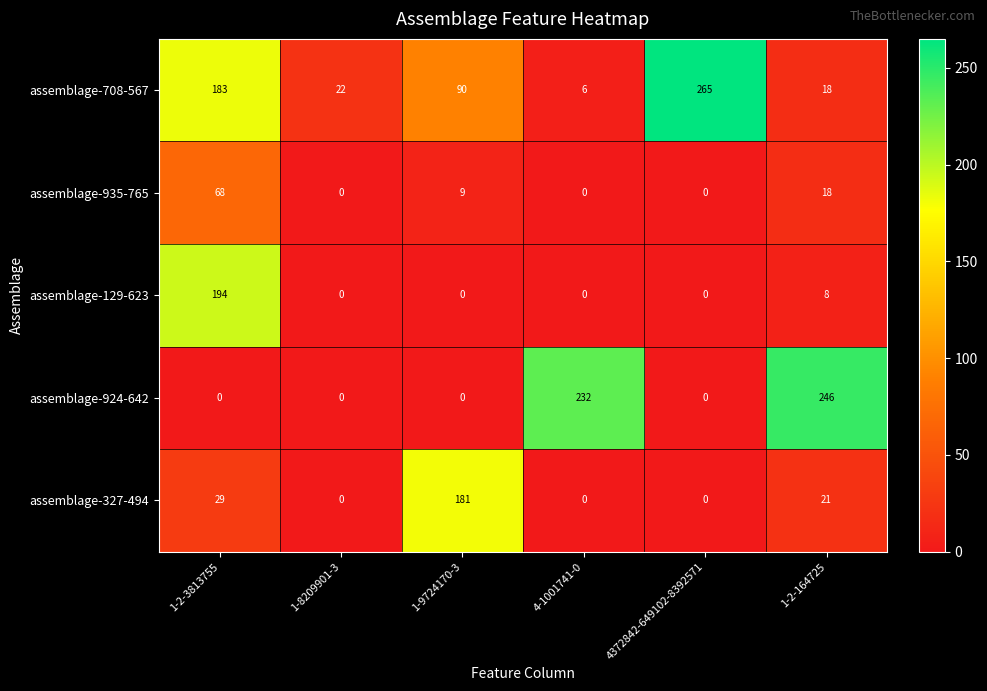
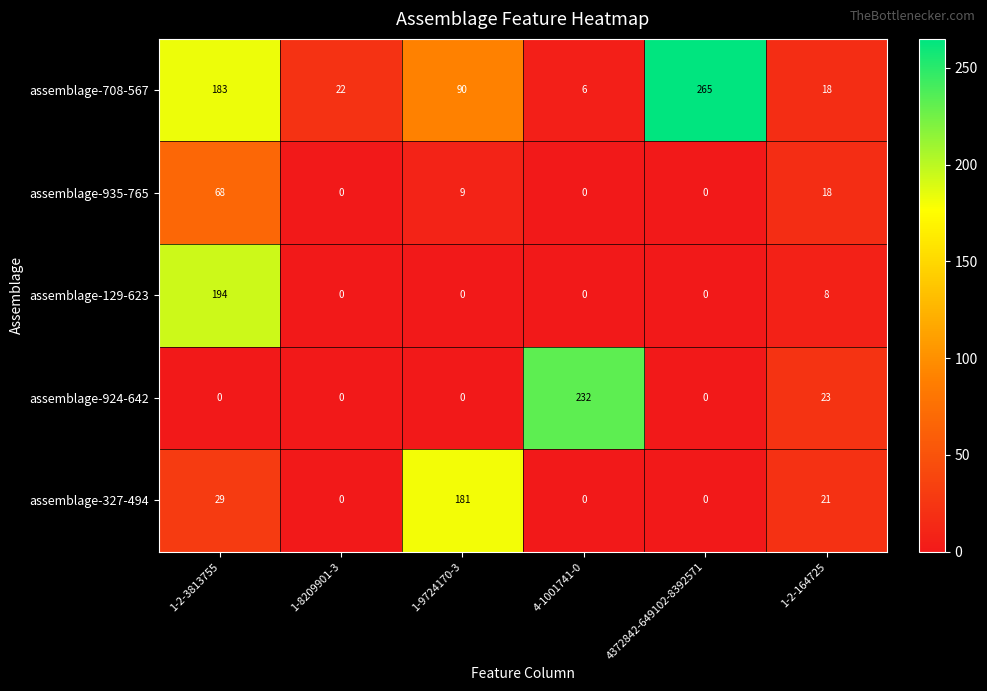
assemblage-924-642, 1-2-164725: 246 -> 23
